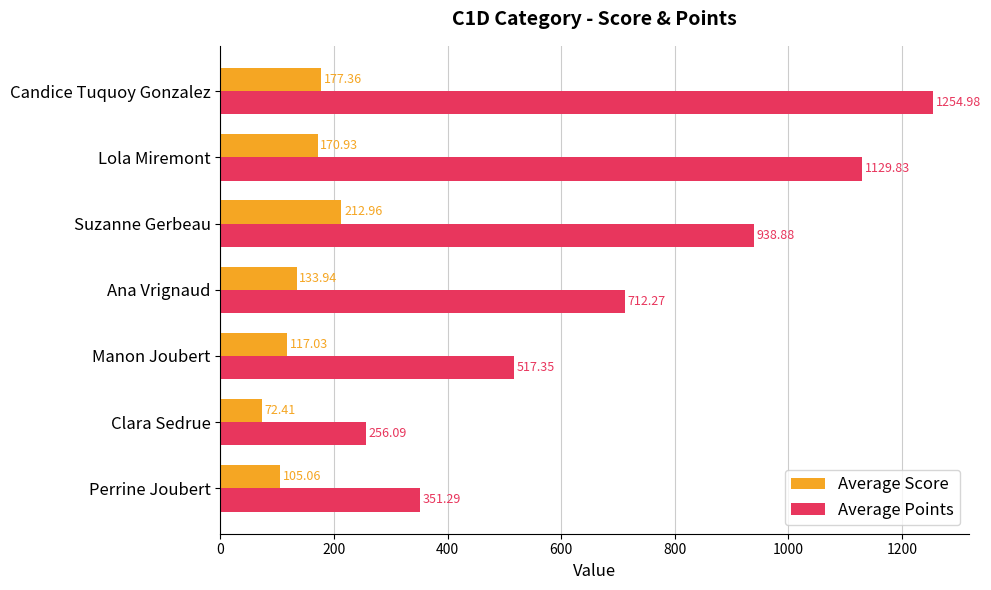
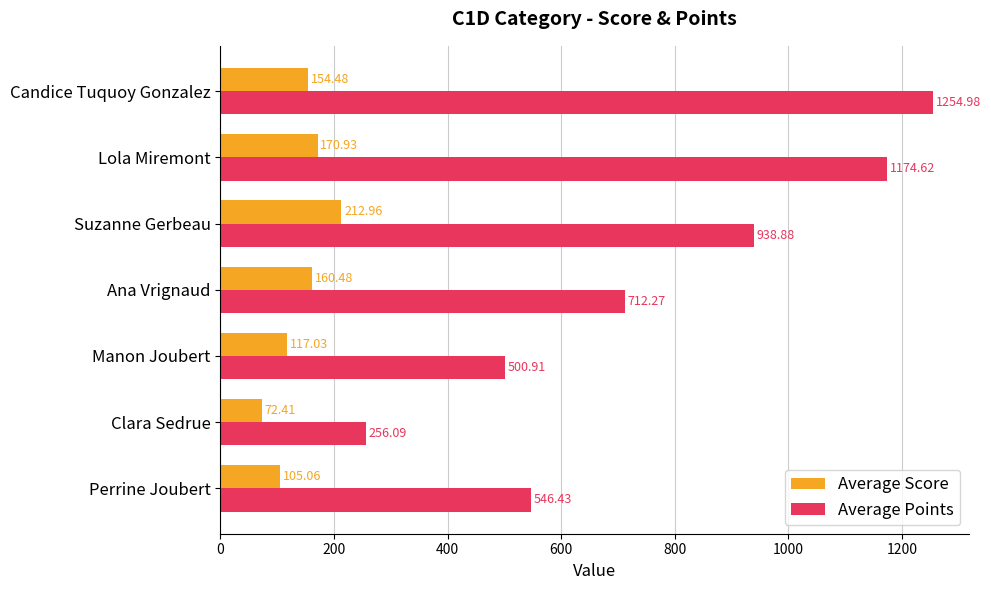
Average Score, Candice Tuquoy Gonzalez: 177.36 -> 154.48
Average Points, Lola Miremont: 1129.83 -> 1174.62
Average Score, Ana Vrignaud: 133.94 -> 160.48
Average Points, Manon Joubert: 517.35 -> 500.91
Average Points, Perrine Joubert: 351.29 -> 546.43
